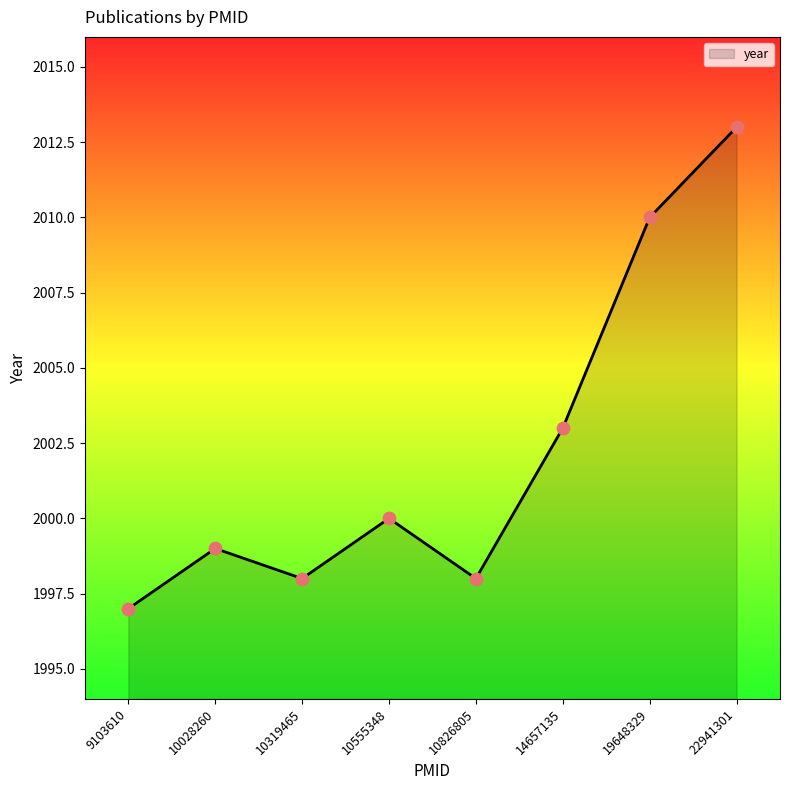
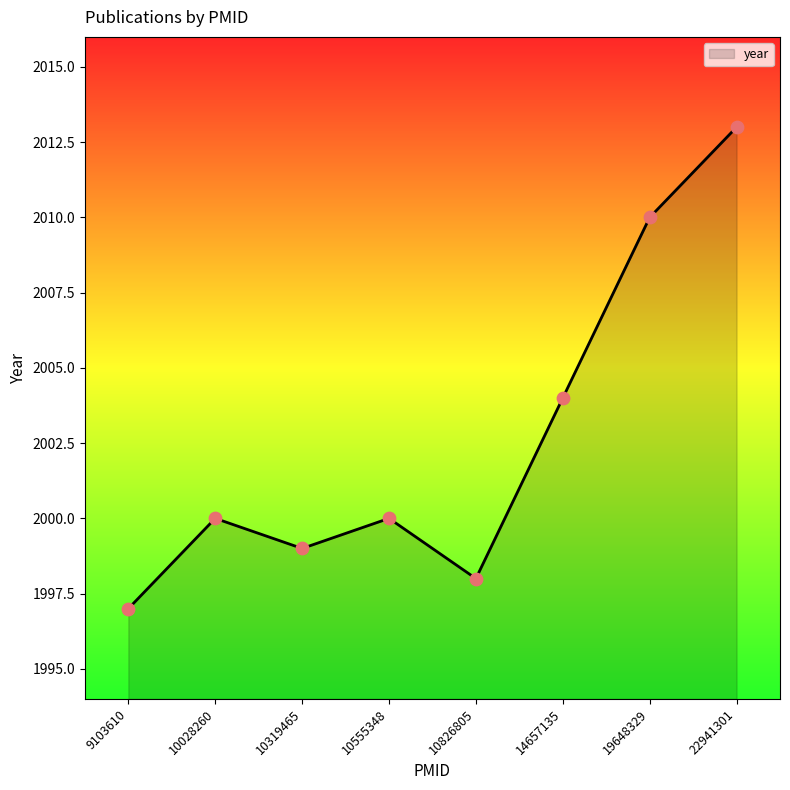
10028260: 1999 -> 2000
10319465: 1998 -> 1999
14657135: 2003 -> 2004
